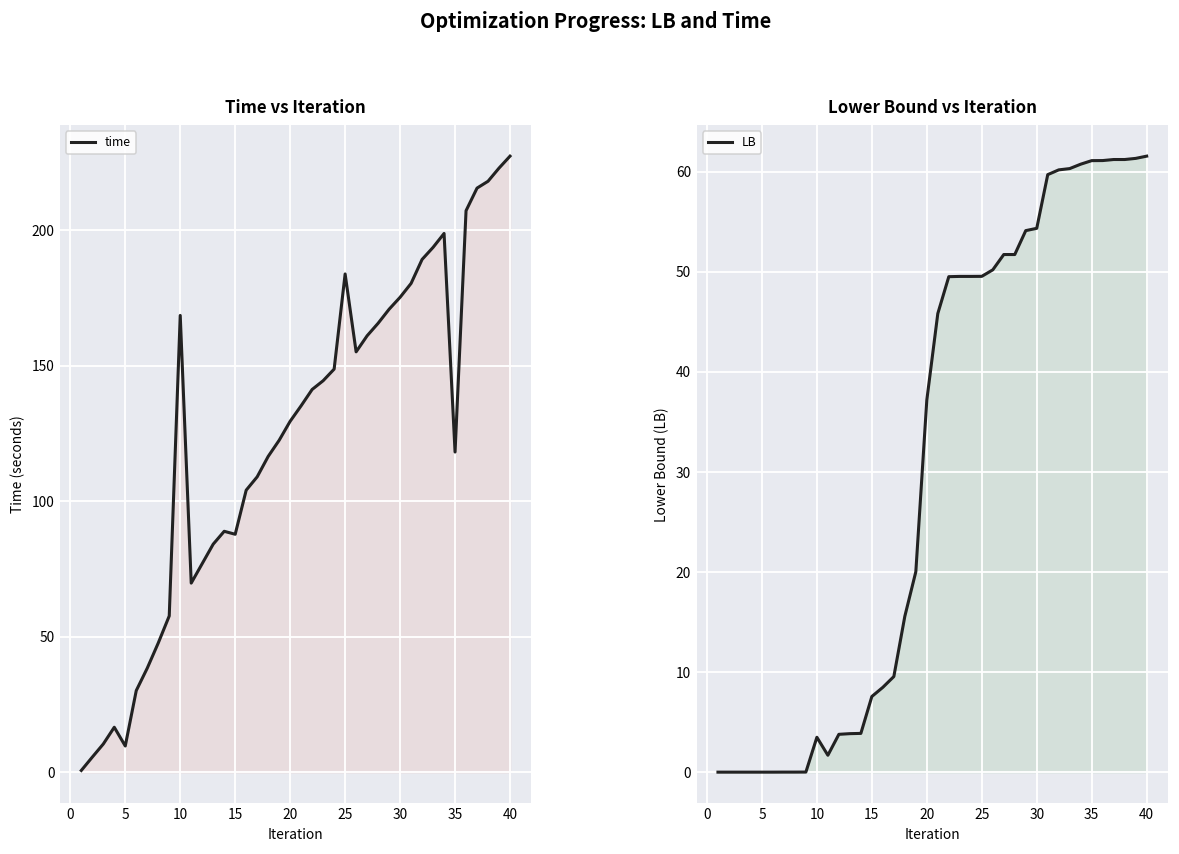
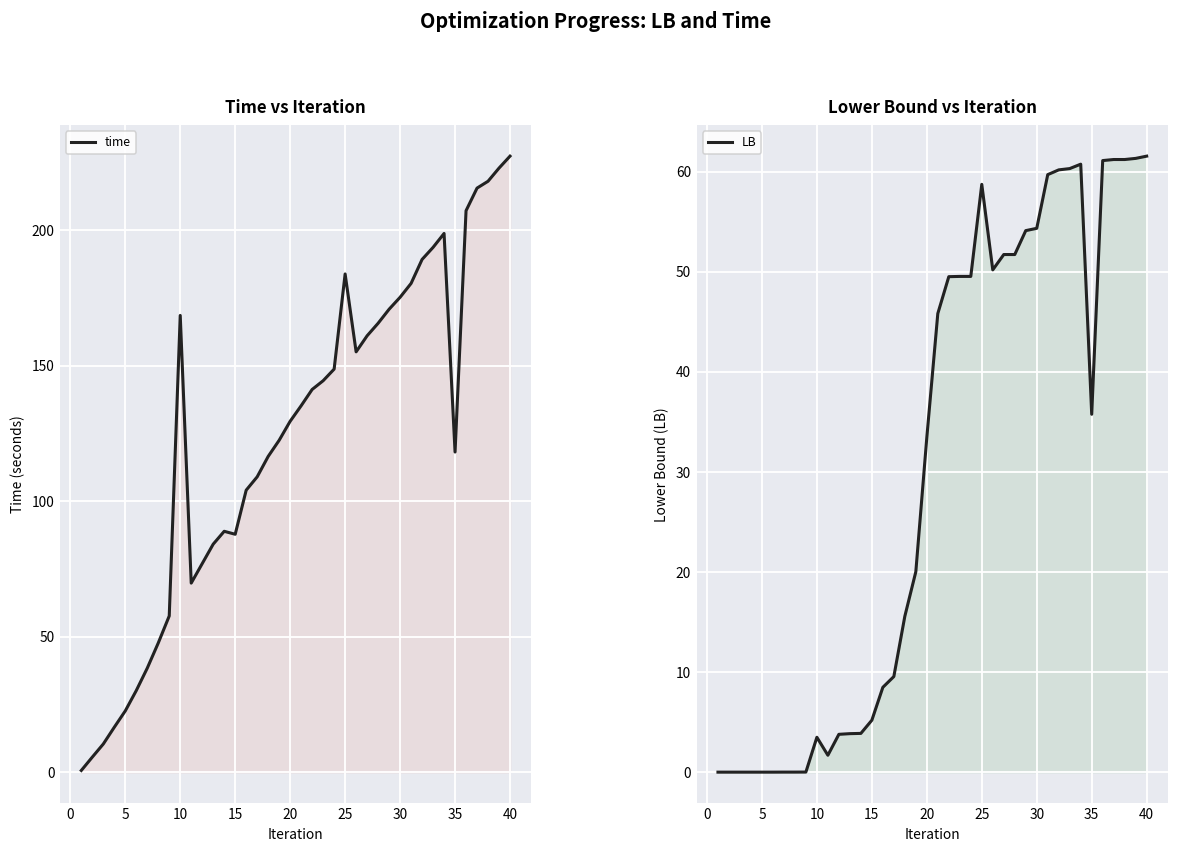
Time vs Iteration, 5: 10 -> 23
Lower Bound vs Iteration, 15: 8 -> 5
Lower Bound vs Iteration, 20: 37 -> 33
Lower Bound vs Iteration, 25: 50 -> 59
Lower Bound vs Iteration, 35: 61 -> 36
